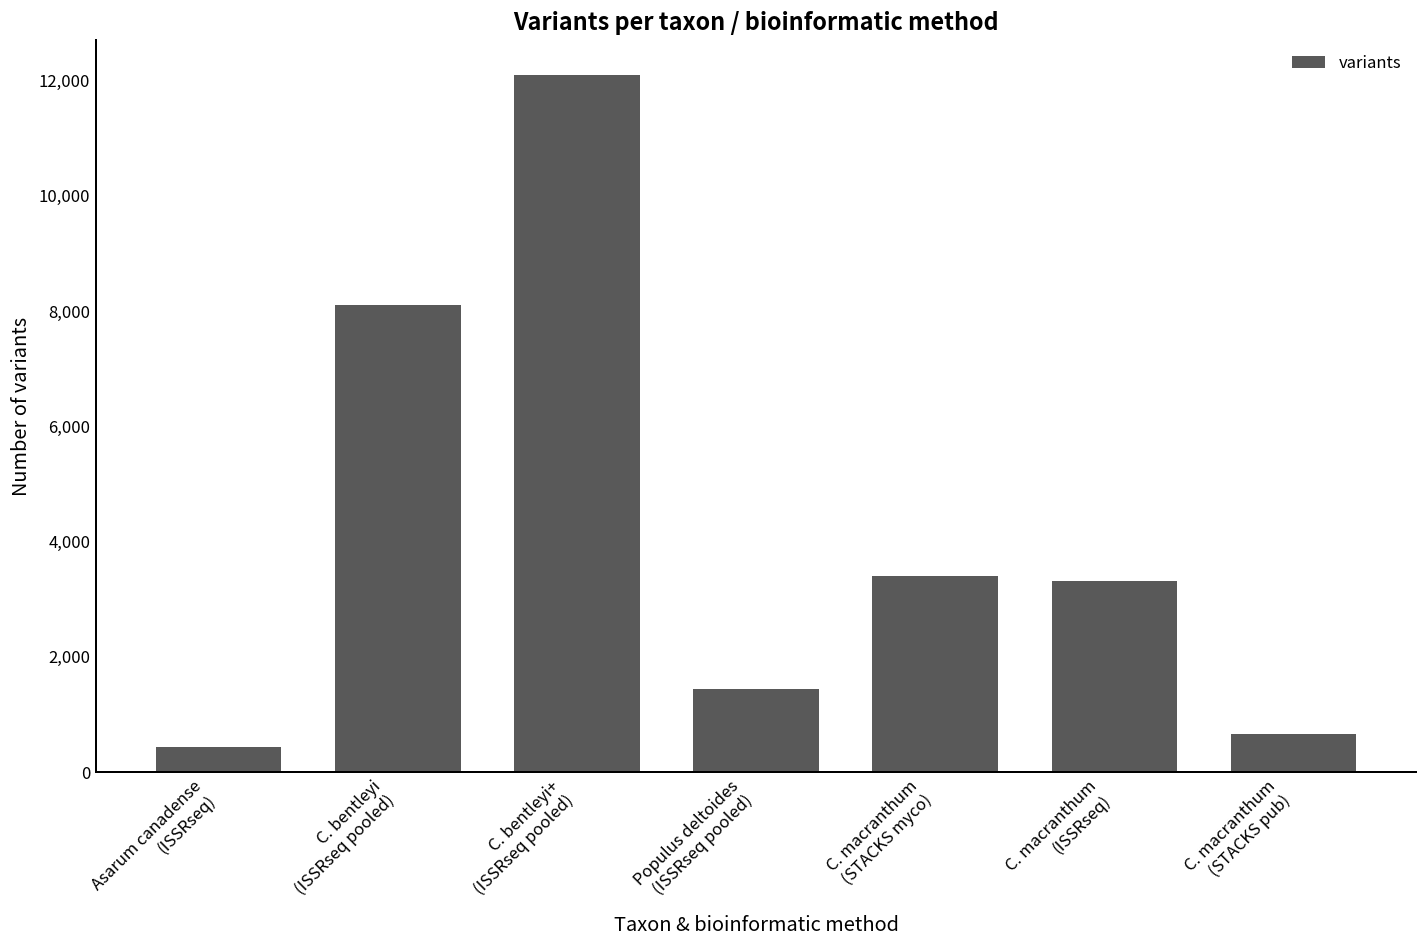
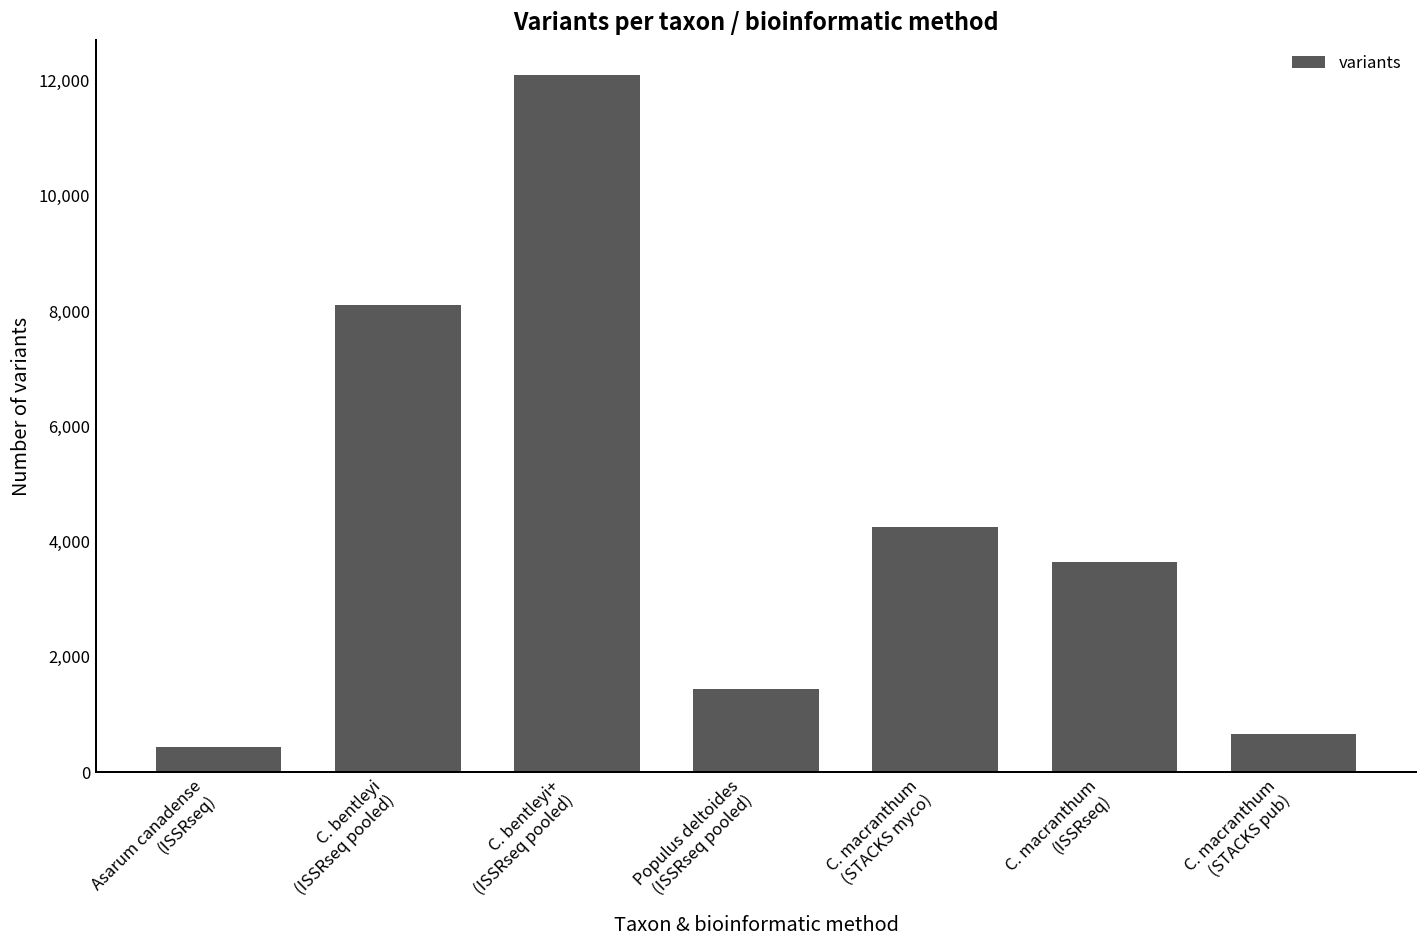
C. macranthum (STACKS myco): 3,400 -> 4,300
C. macranthum (ISSRseq): 3,300 -> 3,600
